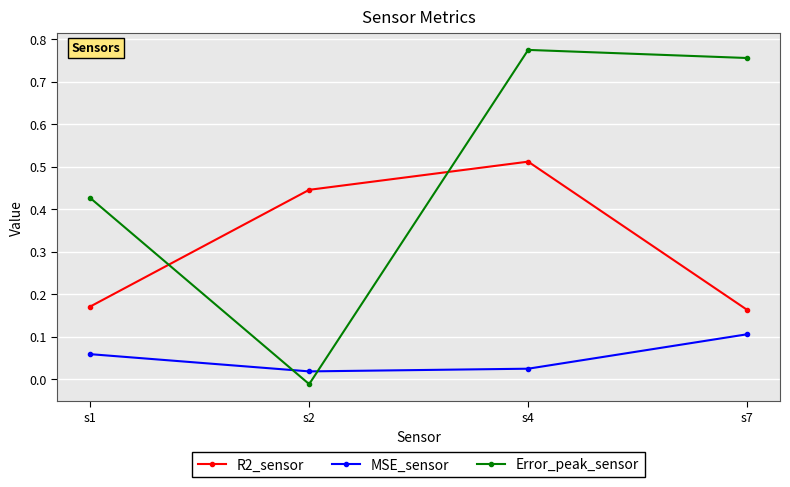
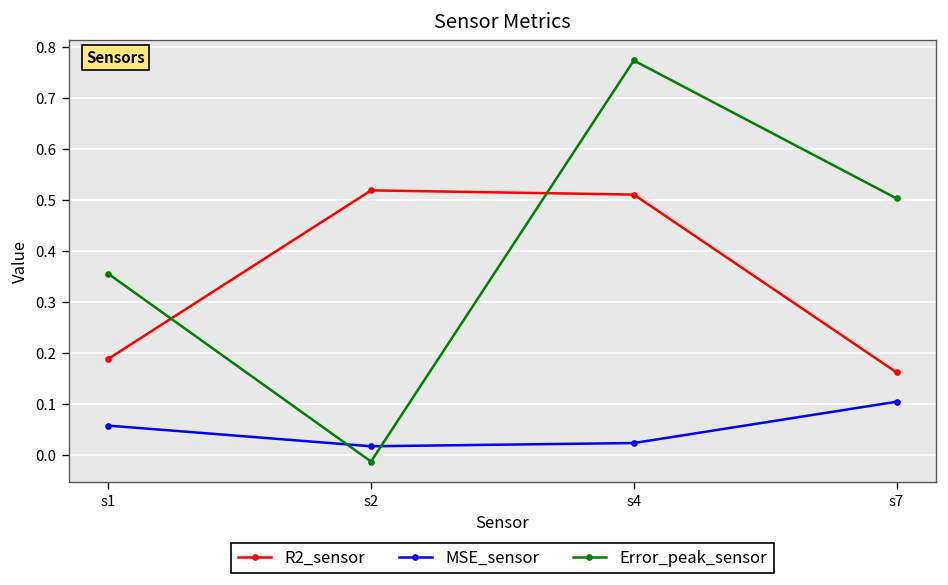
R2_sensor, s1: 0.17 -> 0.19
Error_peak_sensor, s1: 0.43 -> 0.36
R2_sensor, s2: 0.45 -> 0.52
Error_peak_sensor, s7: 0.76 -> 0.50
